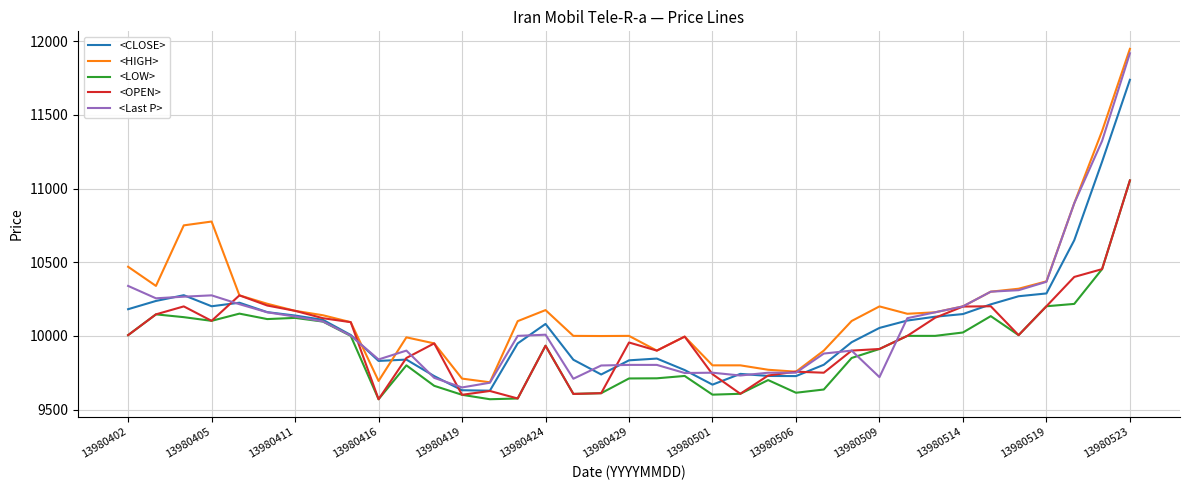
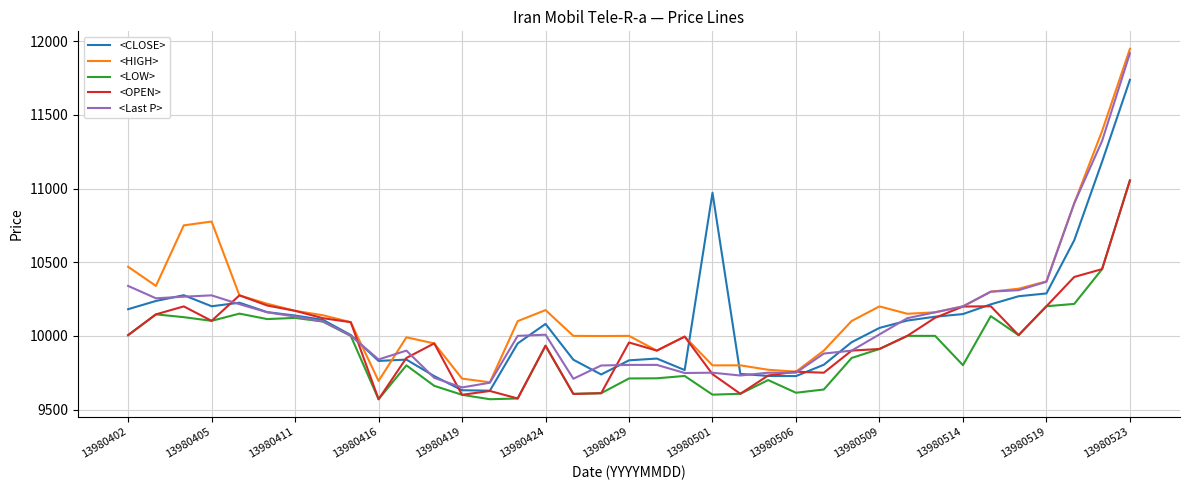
<CLOSE>, 13980501: 9670 -> 10970
<Last P>, 13980509: 9720 -> 10010
<LOW>, 13980514: 10020 -> 9800
